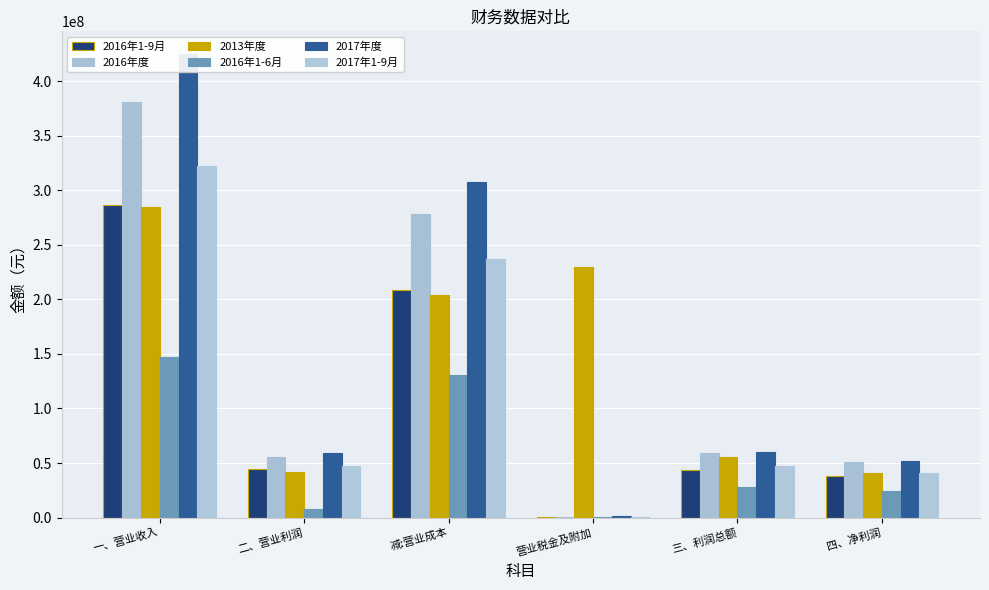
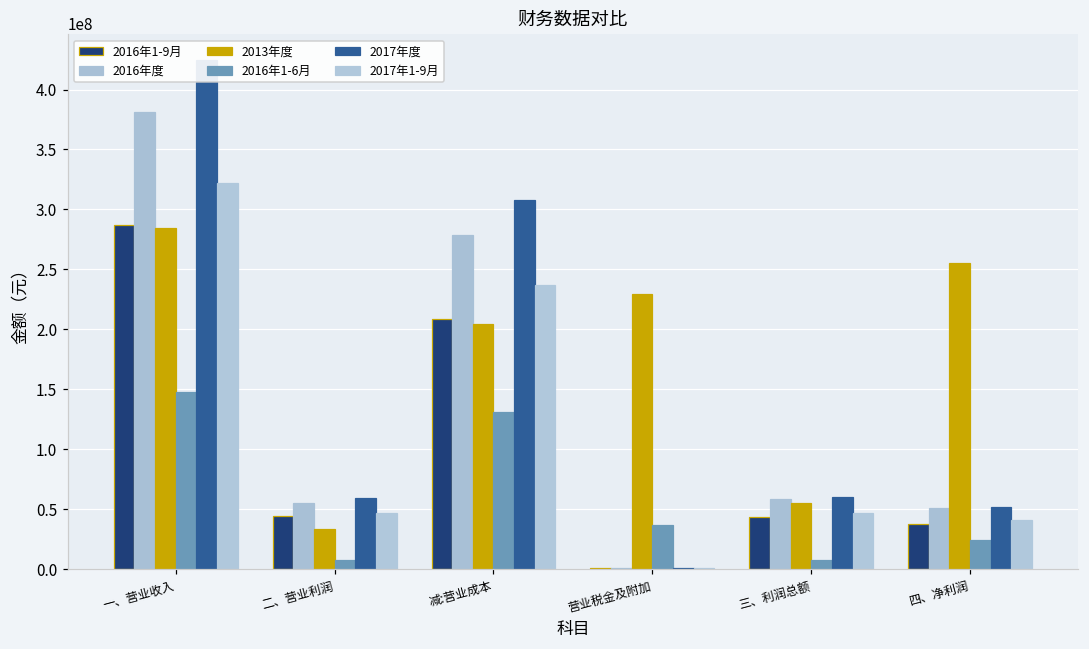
2013年度, 二、营业利润: 42000000 -> 33000000
2016年1-6月, 营业税金及附加: 0 -> 37000000
2016年1-6月, 三、利润总额: 28000000 -> 7000000
2013年度, 四、净利润: 41000000 -> 255000000
